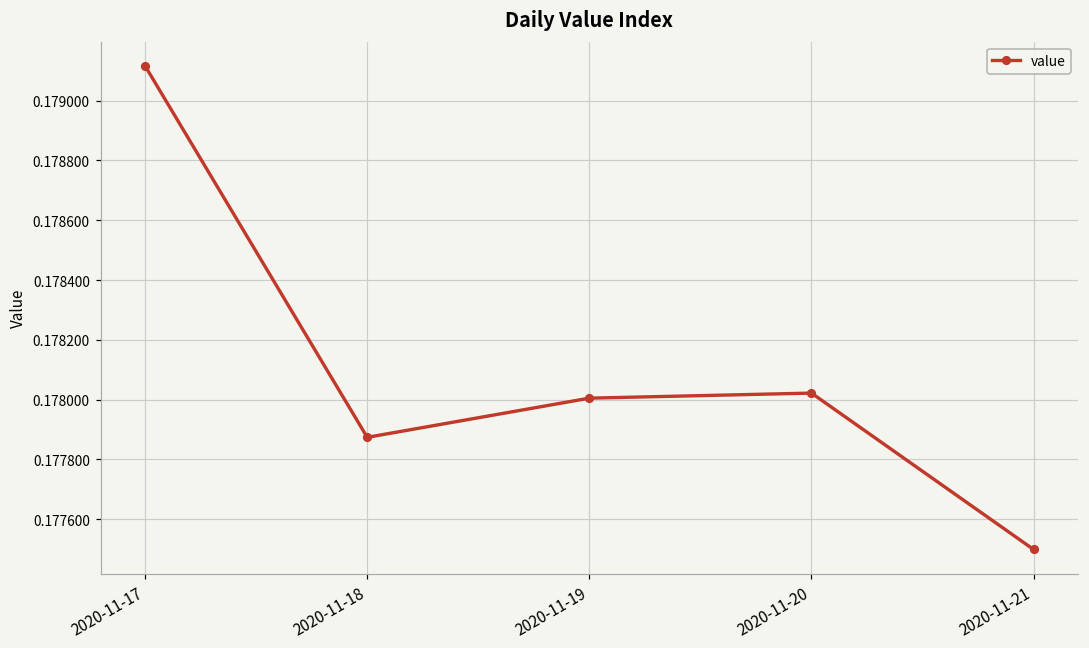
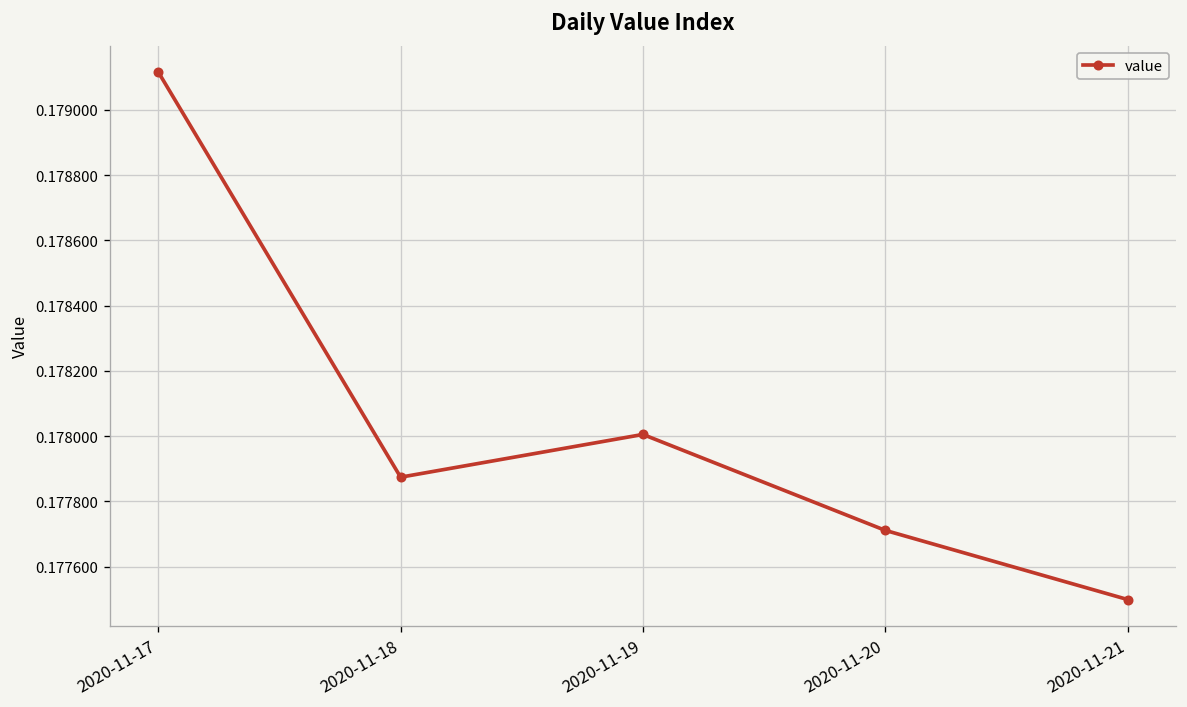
2020-11-20: 0.17802 -> 0.17771
